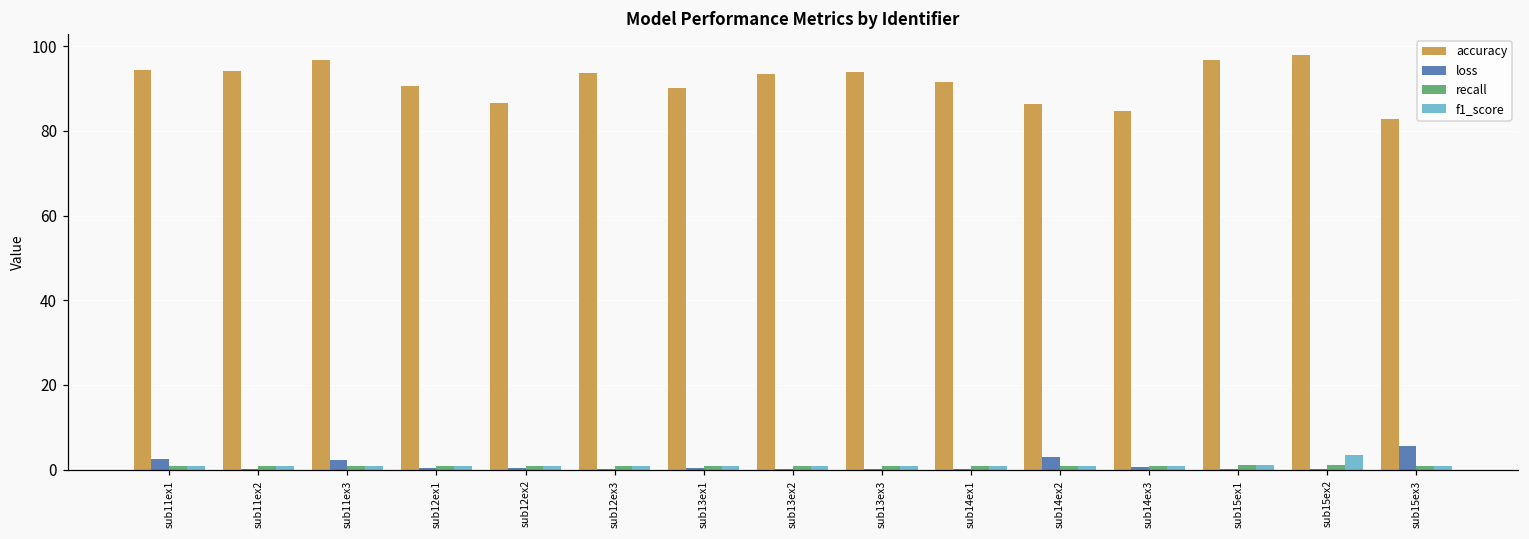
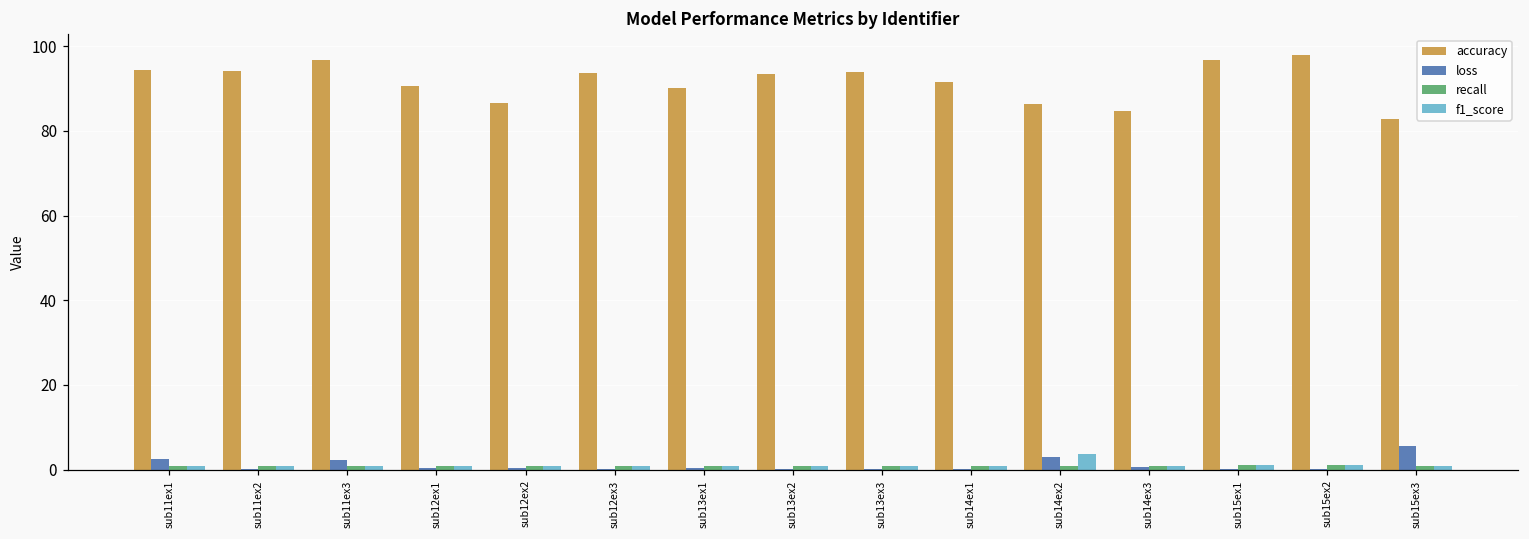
f1_score, sub14ex2: 1 -> 4
f1_score, sub15ex2: 3 -> 1
